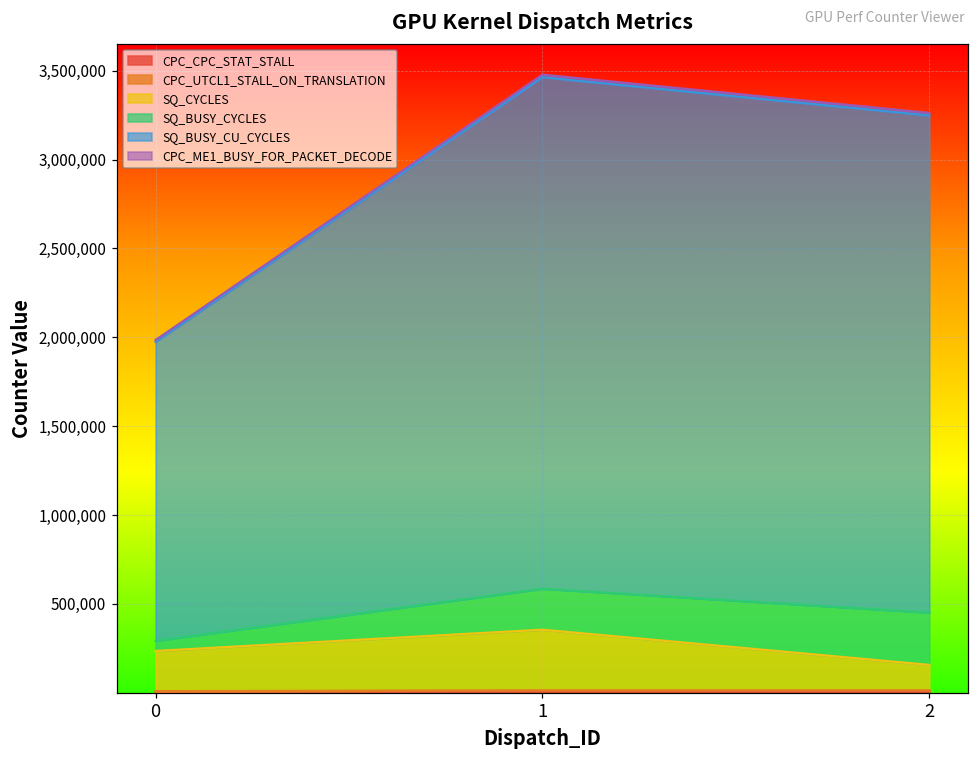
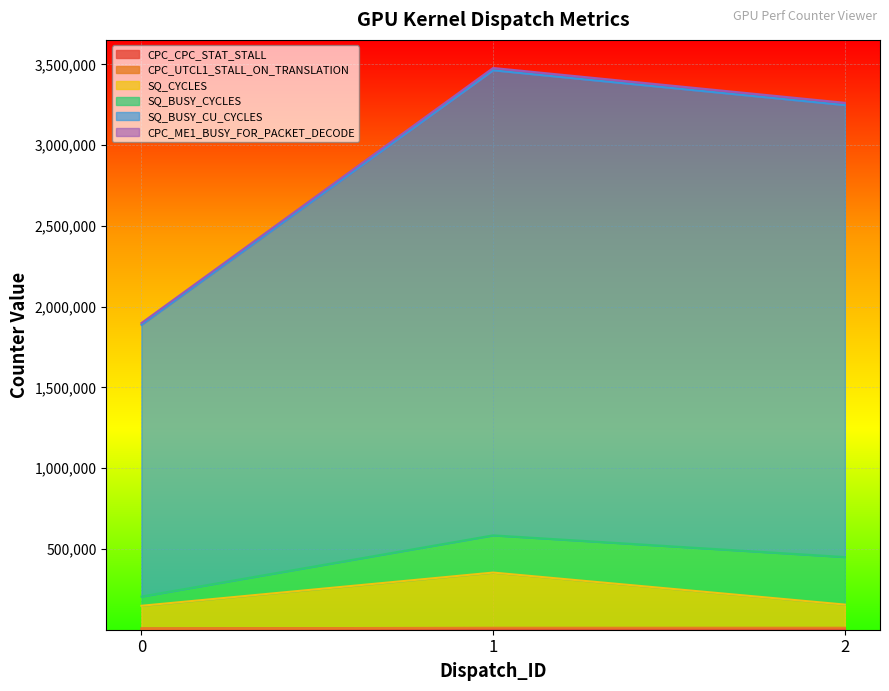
SQ_CYCLES, 0: 230,000 -> 140,000
